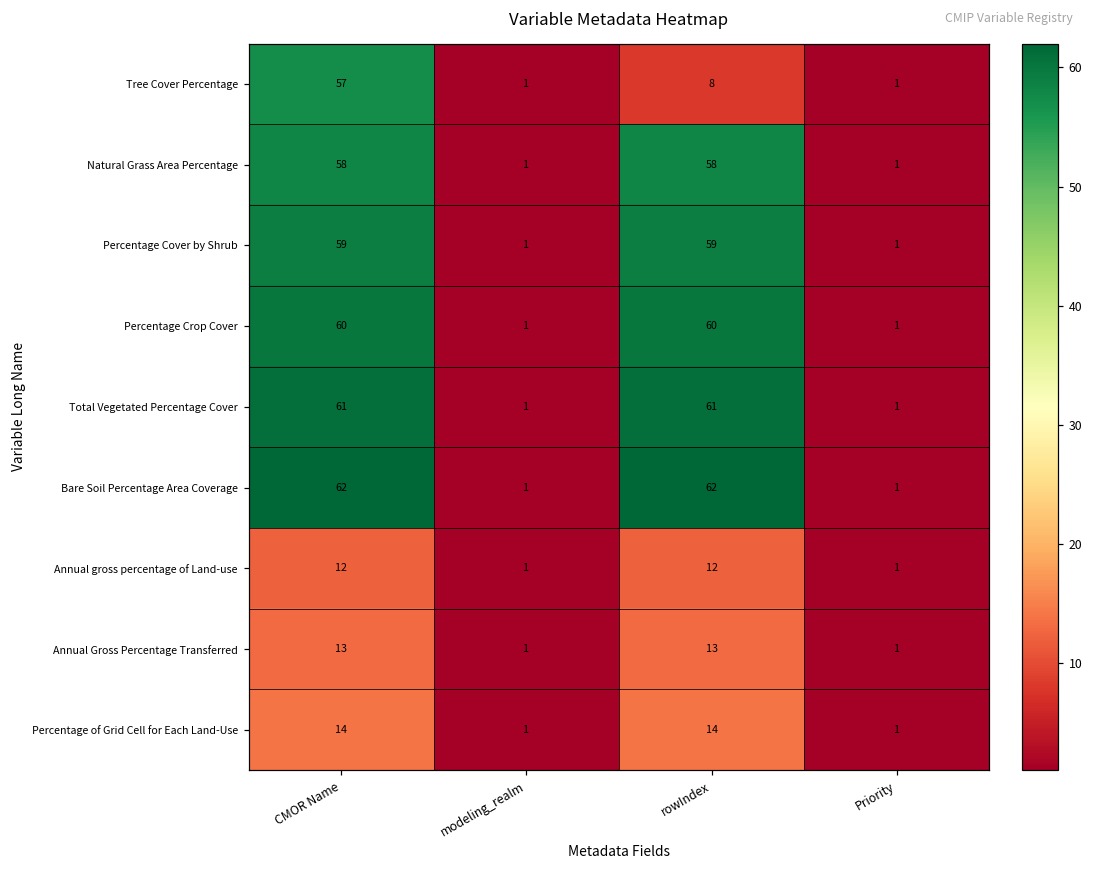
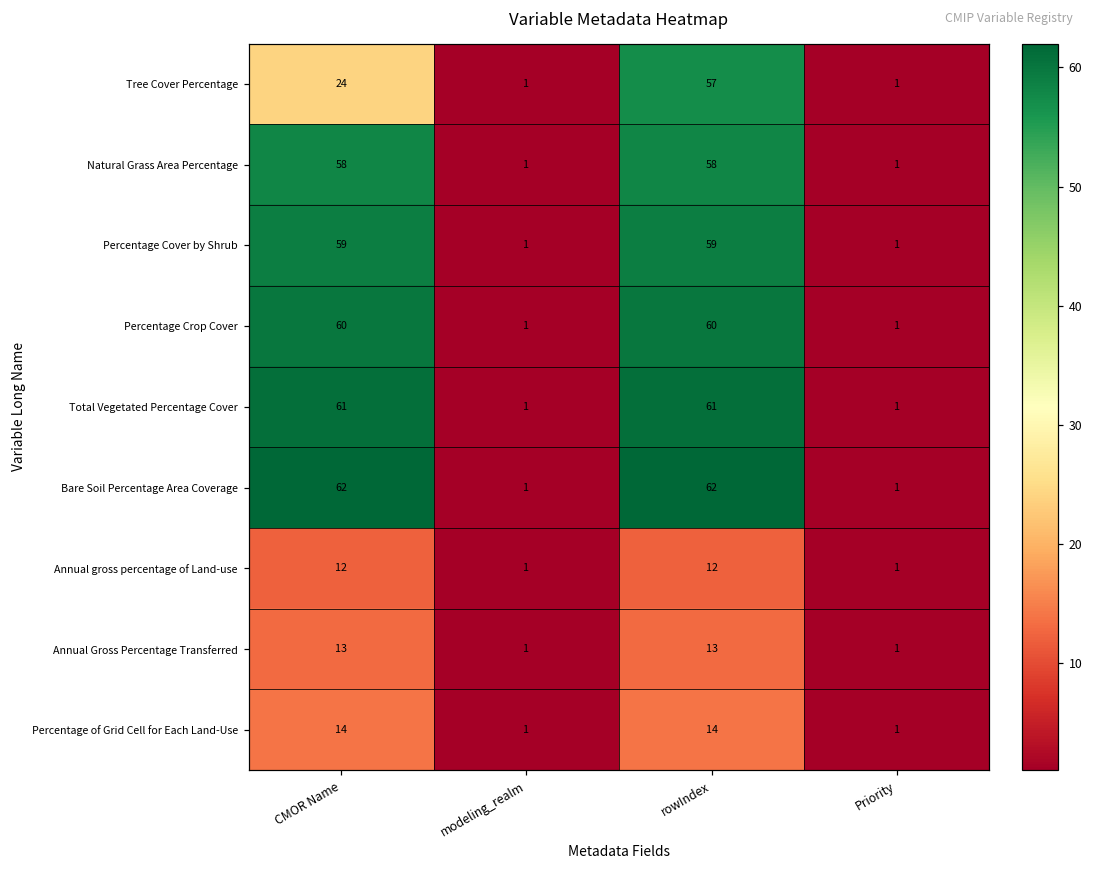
Tree Cover Percentage, CMOR Name: 57 -> 24
Tree Cover Percentage, rowIndex: 8 -> 57
